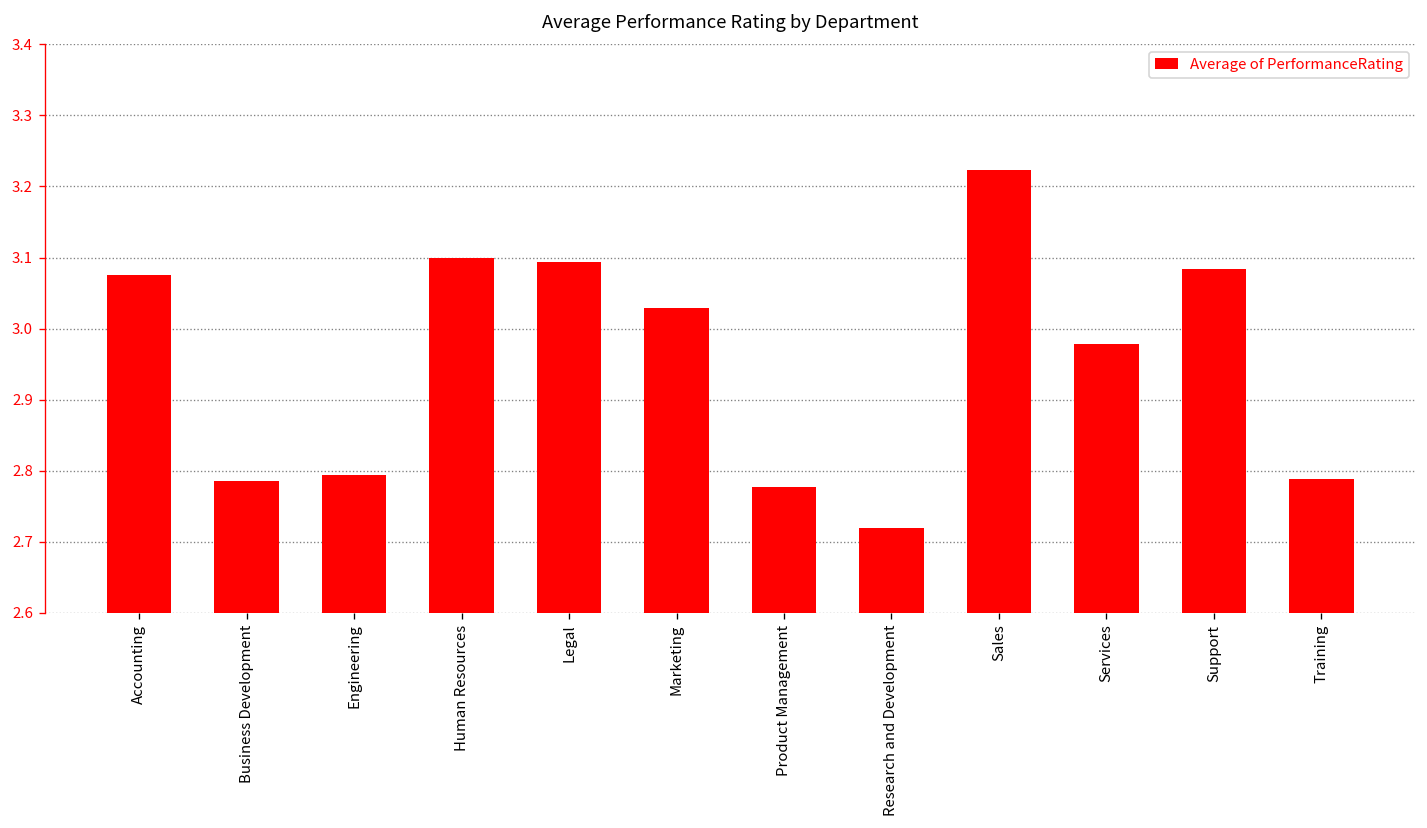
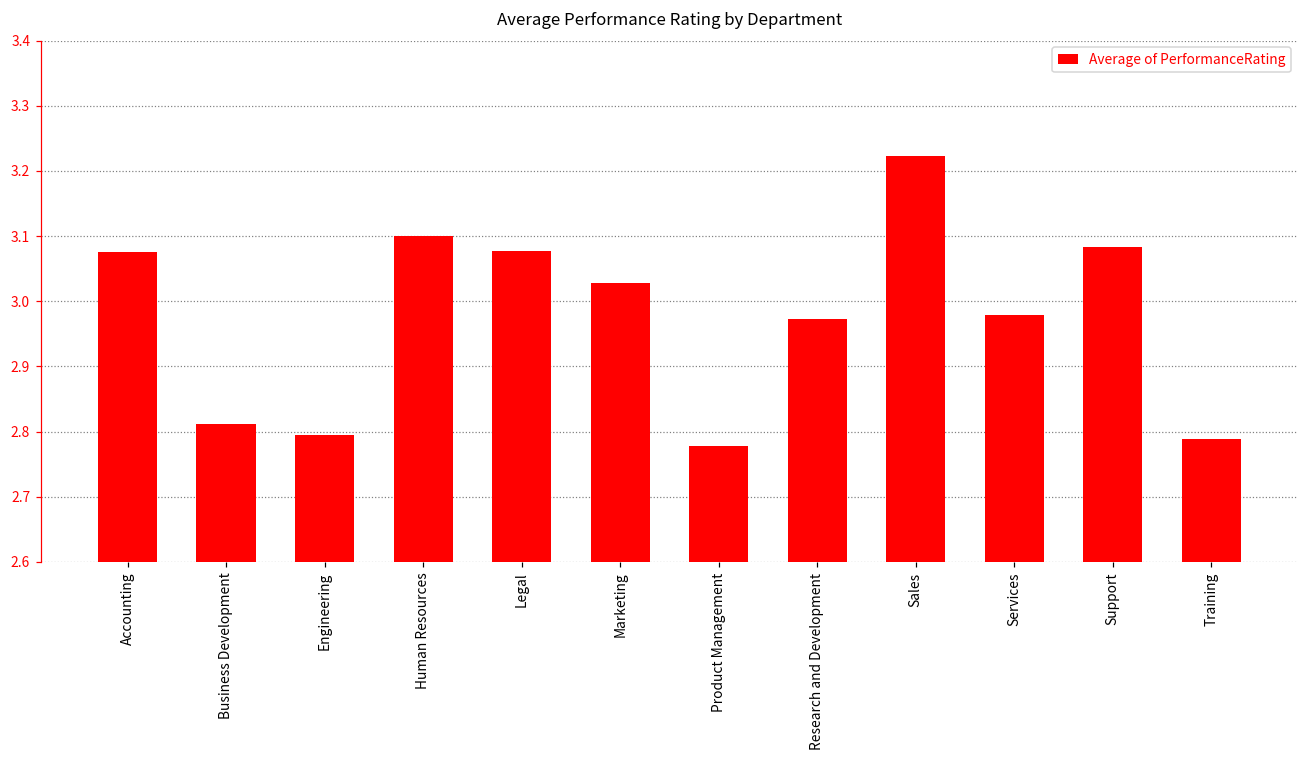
Business Development: 2.79 -> 2.81
Legal: 3.09 -> 3.08
Research and Development: 2.72 -> 2.97
